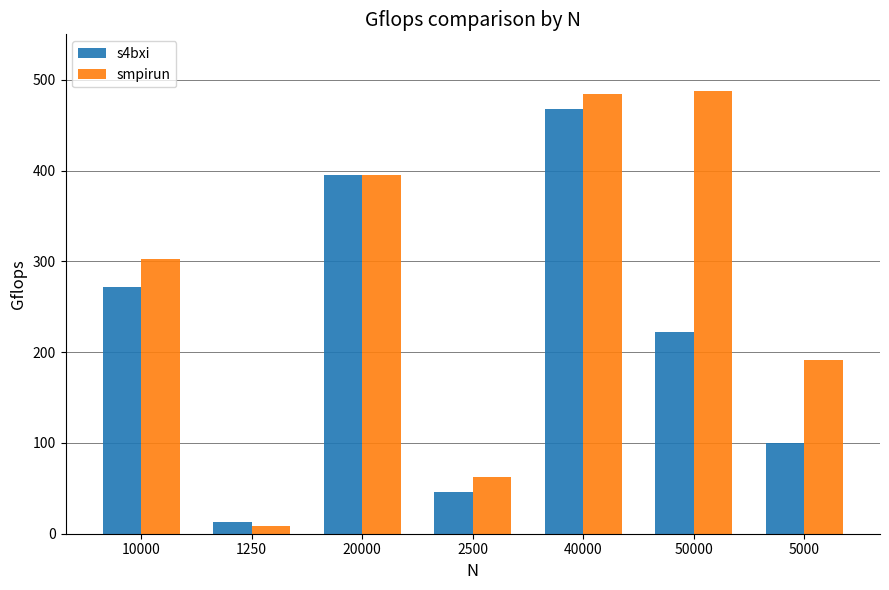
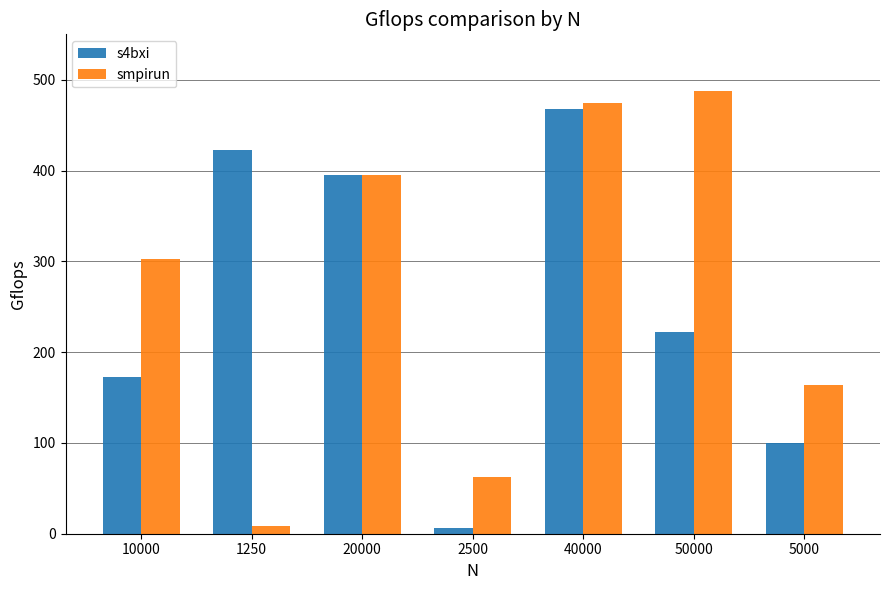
s4bxi, 10000: 270 -> 170
s4bxi, 1250: 10 -> 420
s4bxi, 2500: 50 -> 10
smpirun, 40000: 480 -> 470
smpirun, 5000: 190 -> 160
